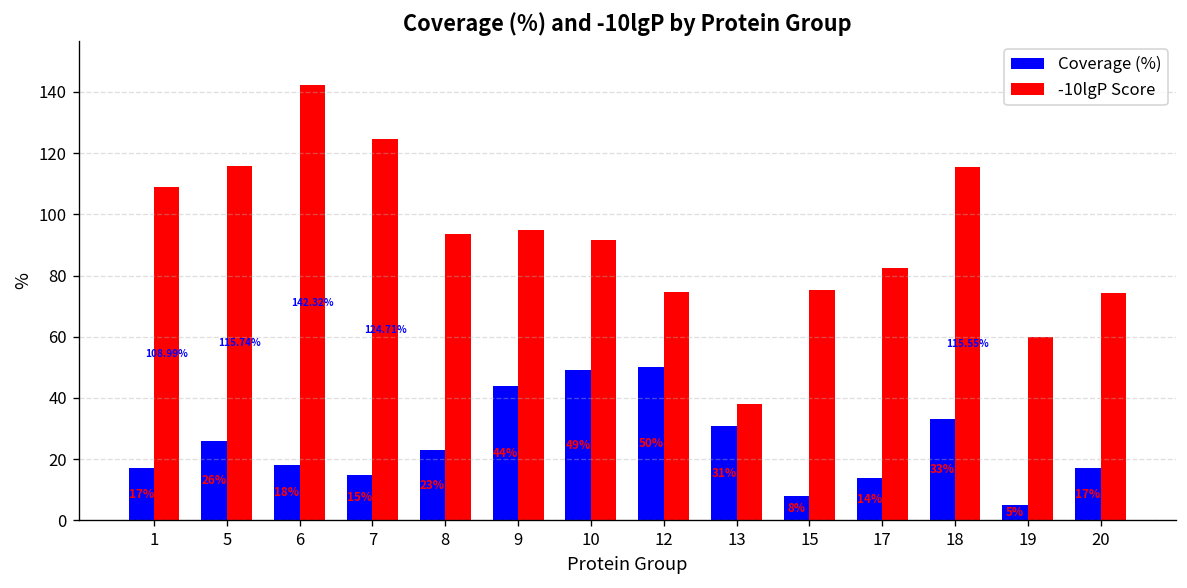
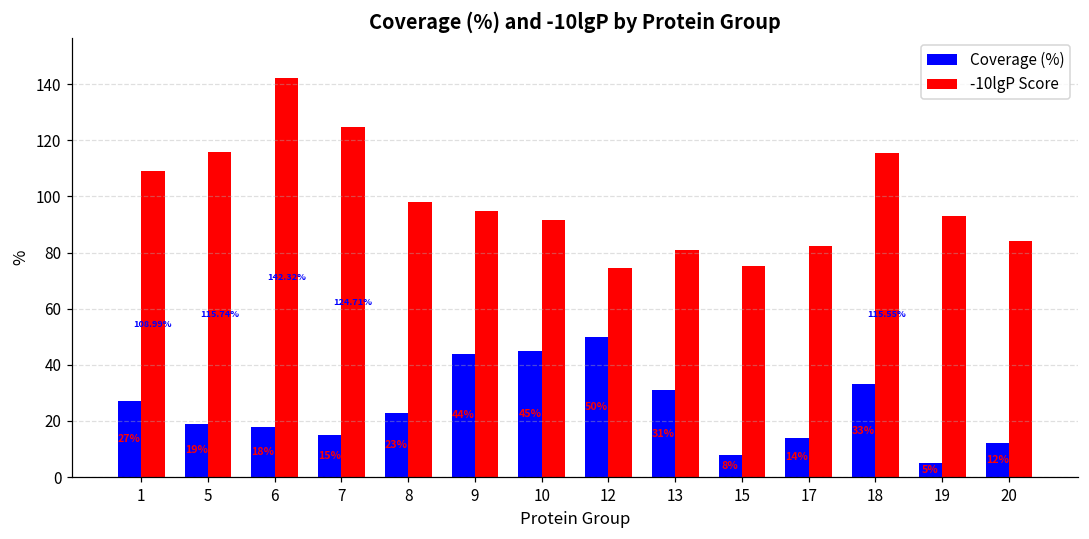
Coverage (%), 1: 17% -> 27%
Coverage (%), 5: 26% -> 19%
-10lgP Score, 8: 93 -> 98
Coverage (%), 10: 49% -> 45%
-10lgP Score, 13: 38 -> 81
-10lgP Score, 19: 60 -> 93
Coverage (%), 20: 17% -> 12%
-10lgP Score, 20: 74 -> 84
